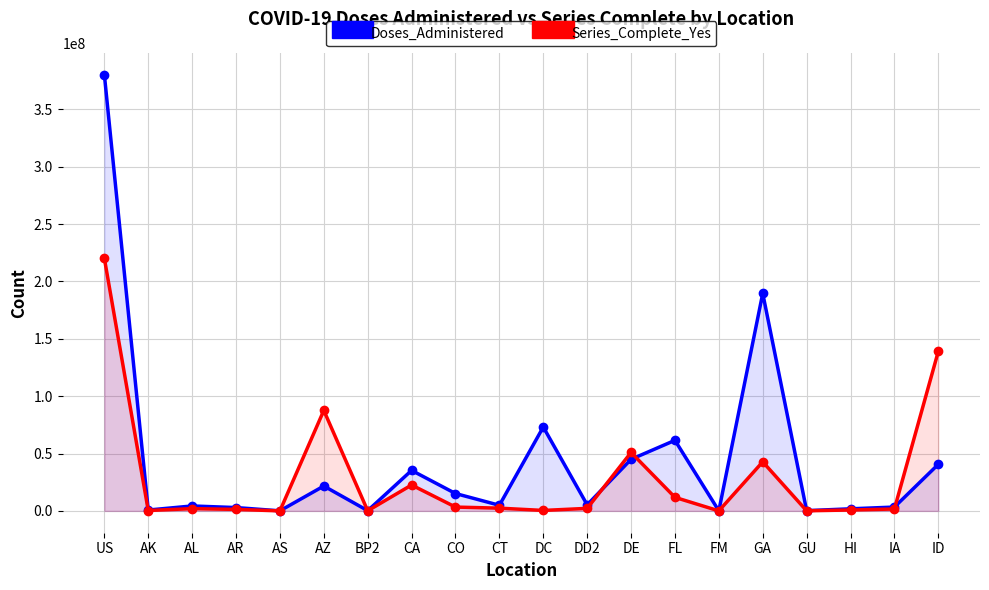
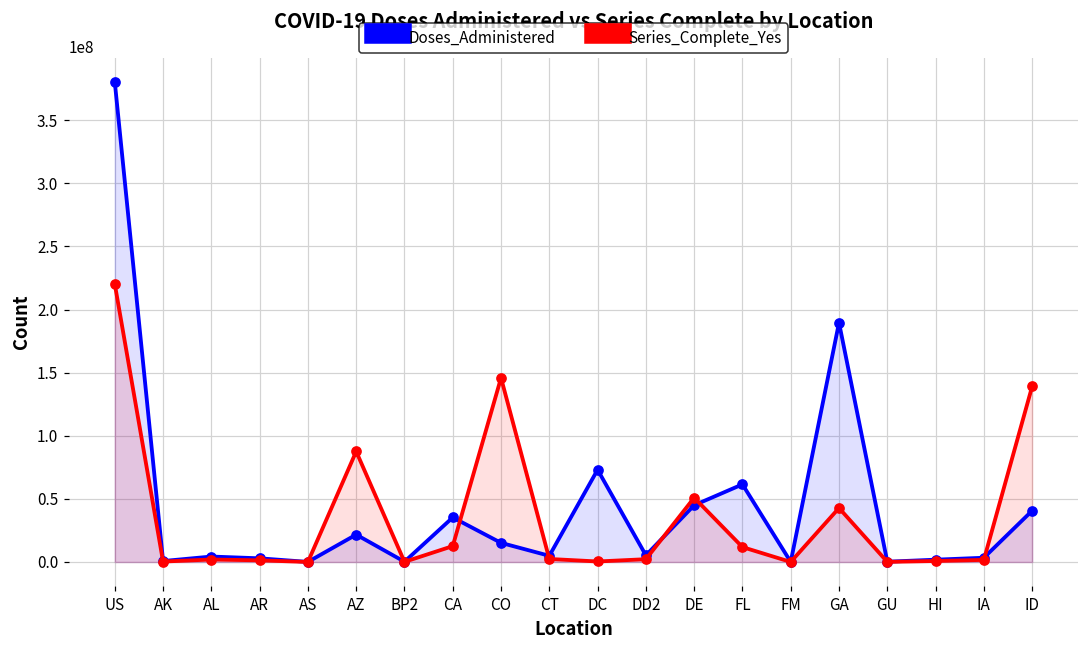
Series_Complete_Yes, CA: 23000000 -> 13000000
Series_Complete_Yes, CO: 3000000 -> 146000000
